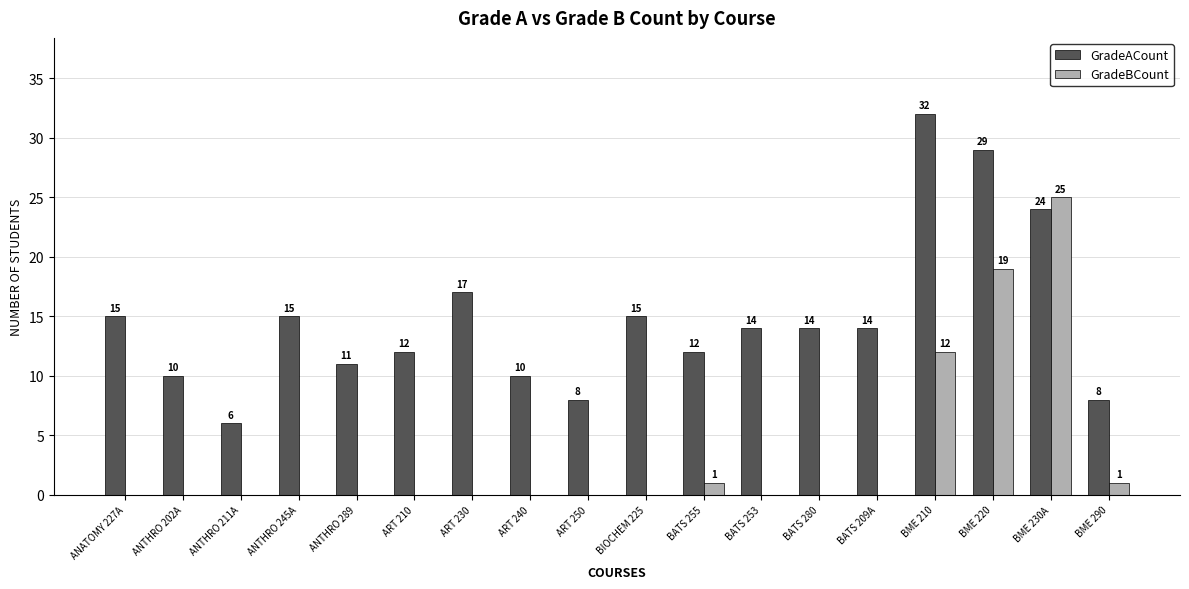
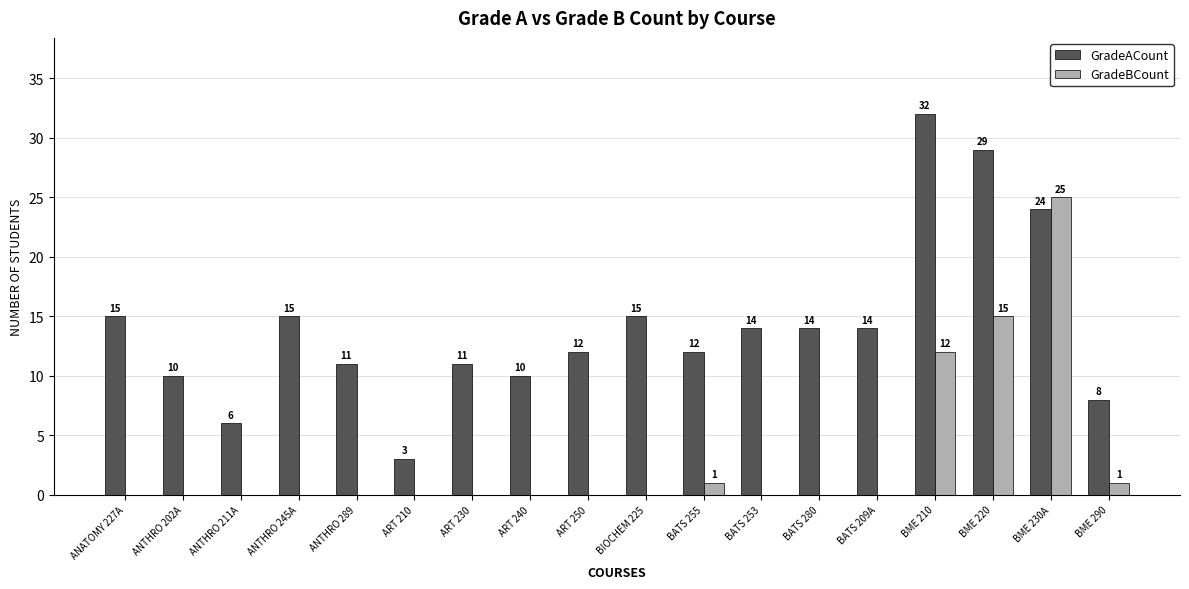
GradeACount, ART 210: 12 -> 3
GradeACount, ART 230: 17 -> 11
GradeACount, ART 250: 8 -> 12
GradeBCount, BME 220: 19 -> 15
